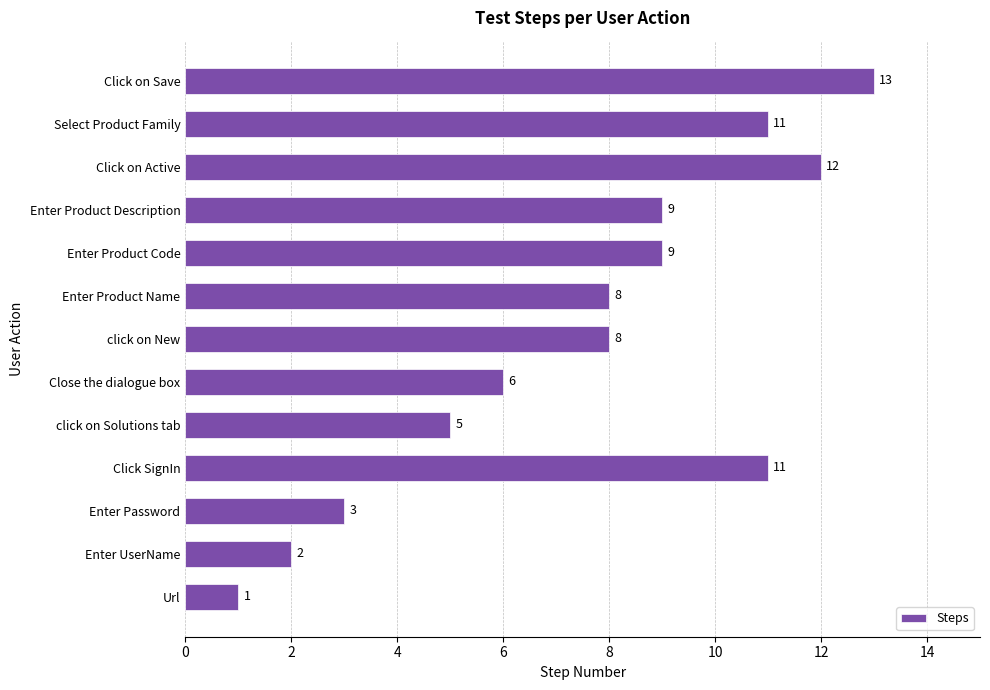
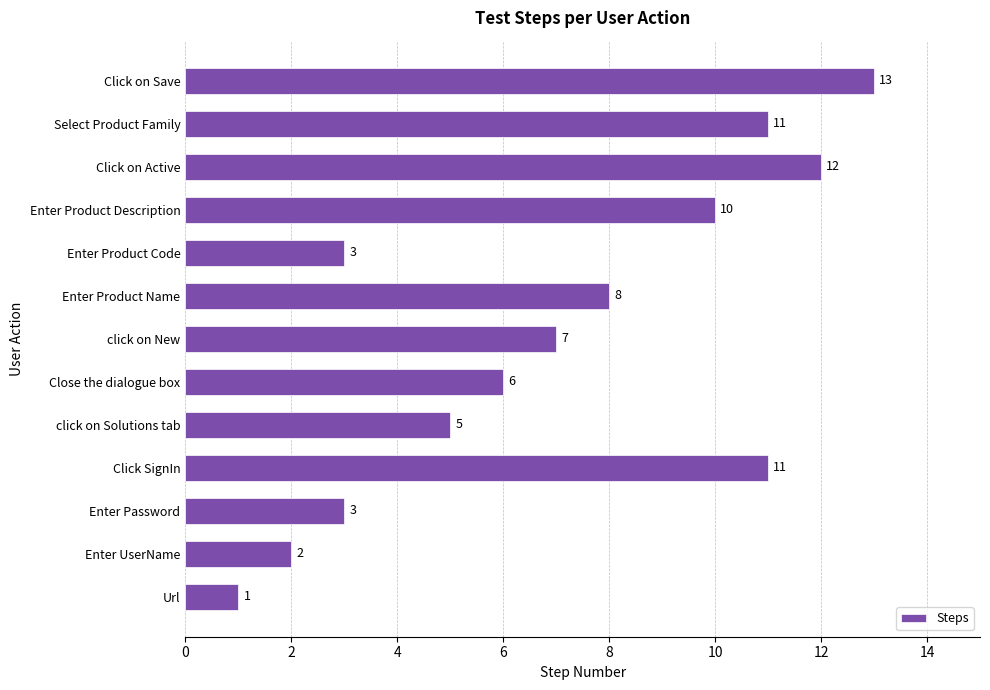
Enter Product Description: 9 -> 10
Enter Product Code: 9 -> 3
click on New: 8 -> 7
